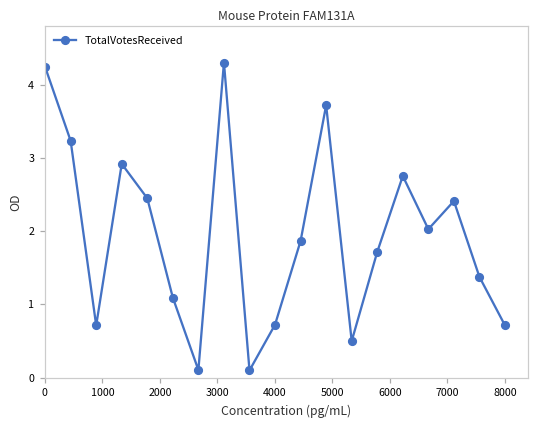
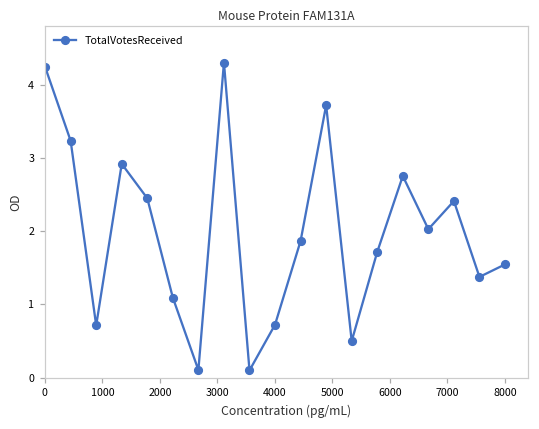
8000: 0.7 -> 1.5
